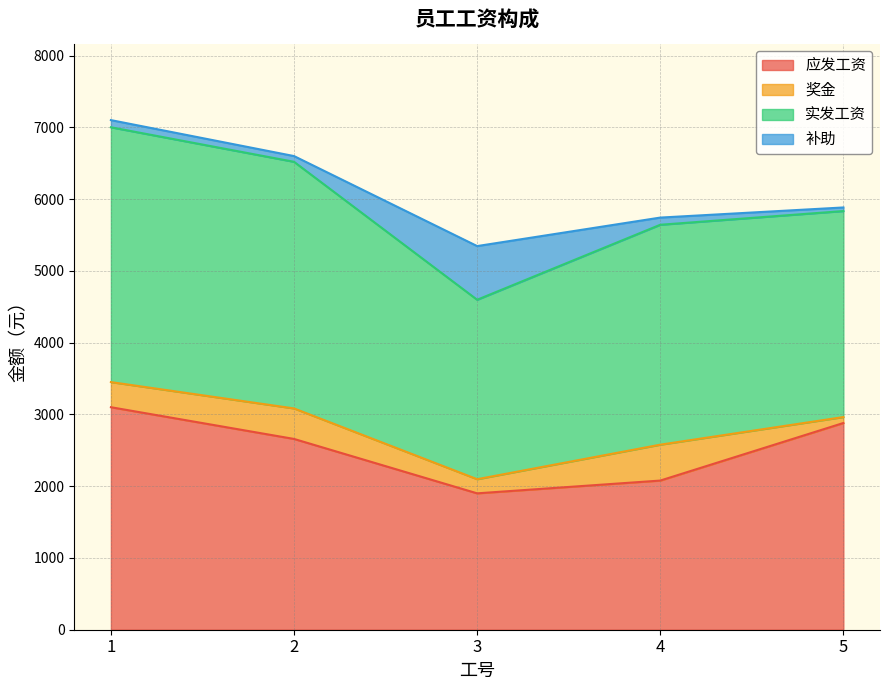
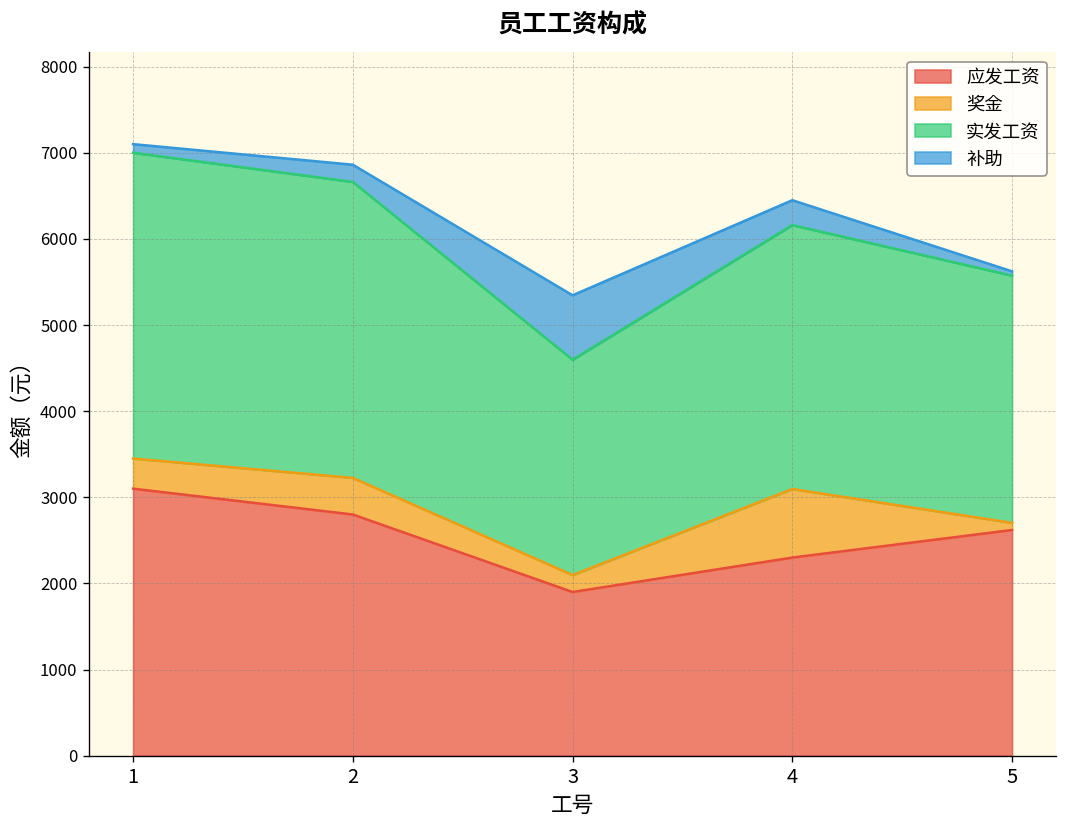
应发工资, 2: 2700 -> 2800
补助, 2: 100 -> 200
应发工资, 4: 2100 -> 2300
奖金, 4: 500 -> 800
补助, 4: 100 -> 300
应发工资, 5: 2900 -> 2600
